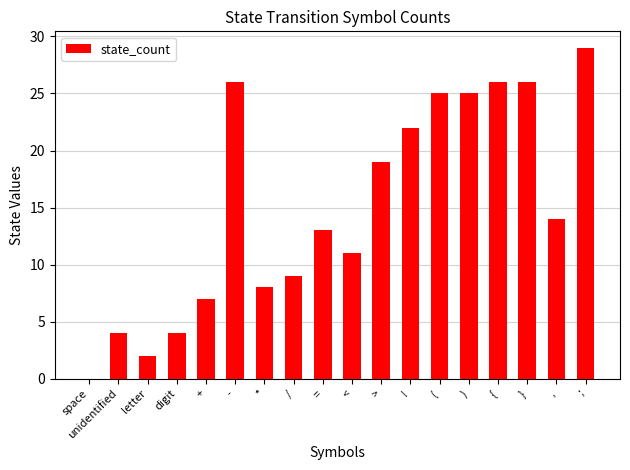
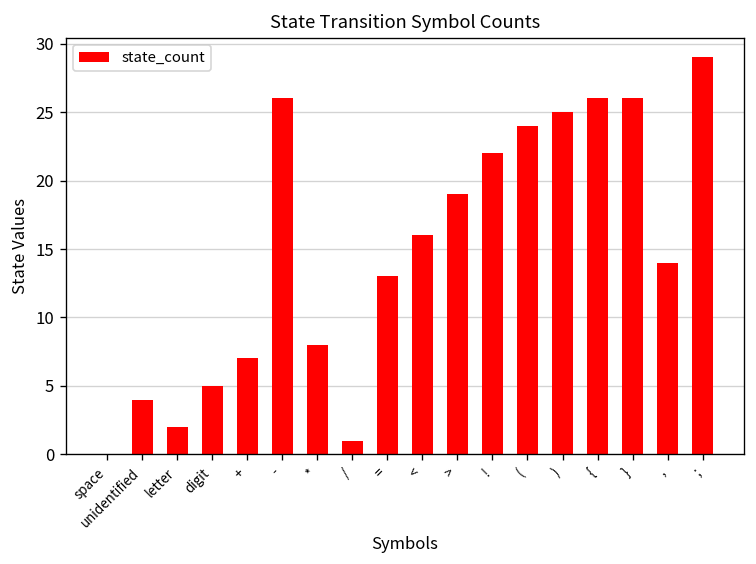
digit: 4 -> 5
/: 9 -> 1
<: 11 -> 16
(: 25 -> 24
